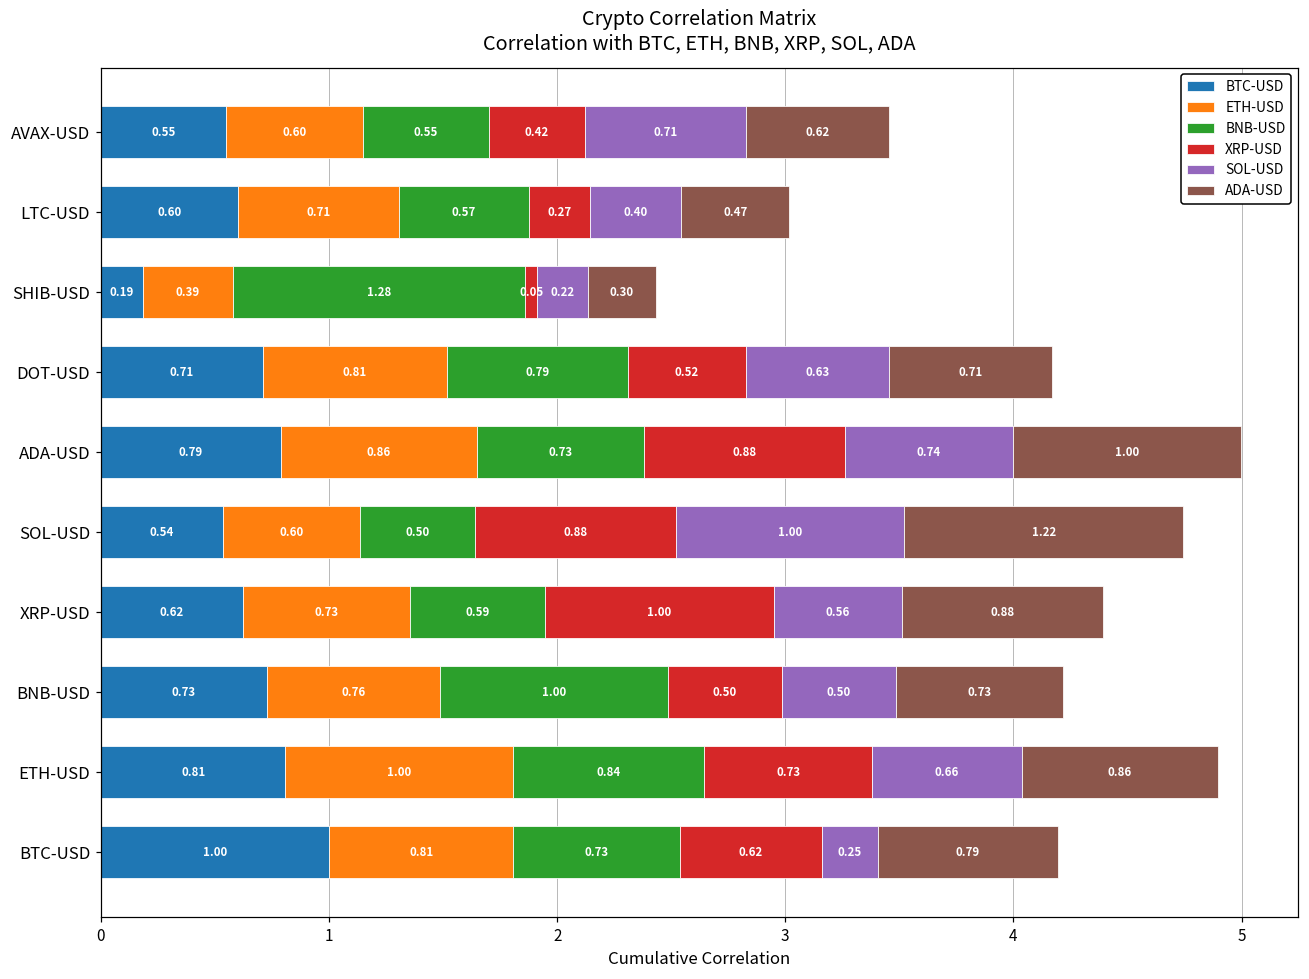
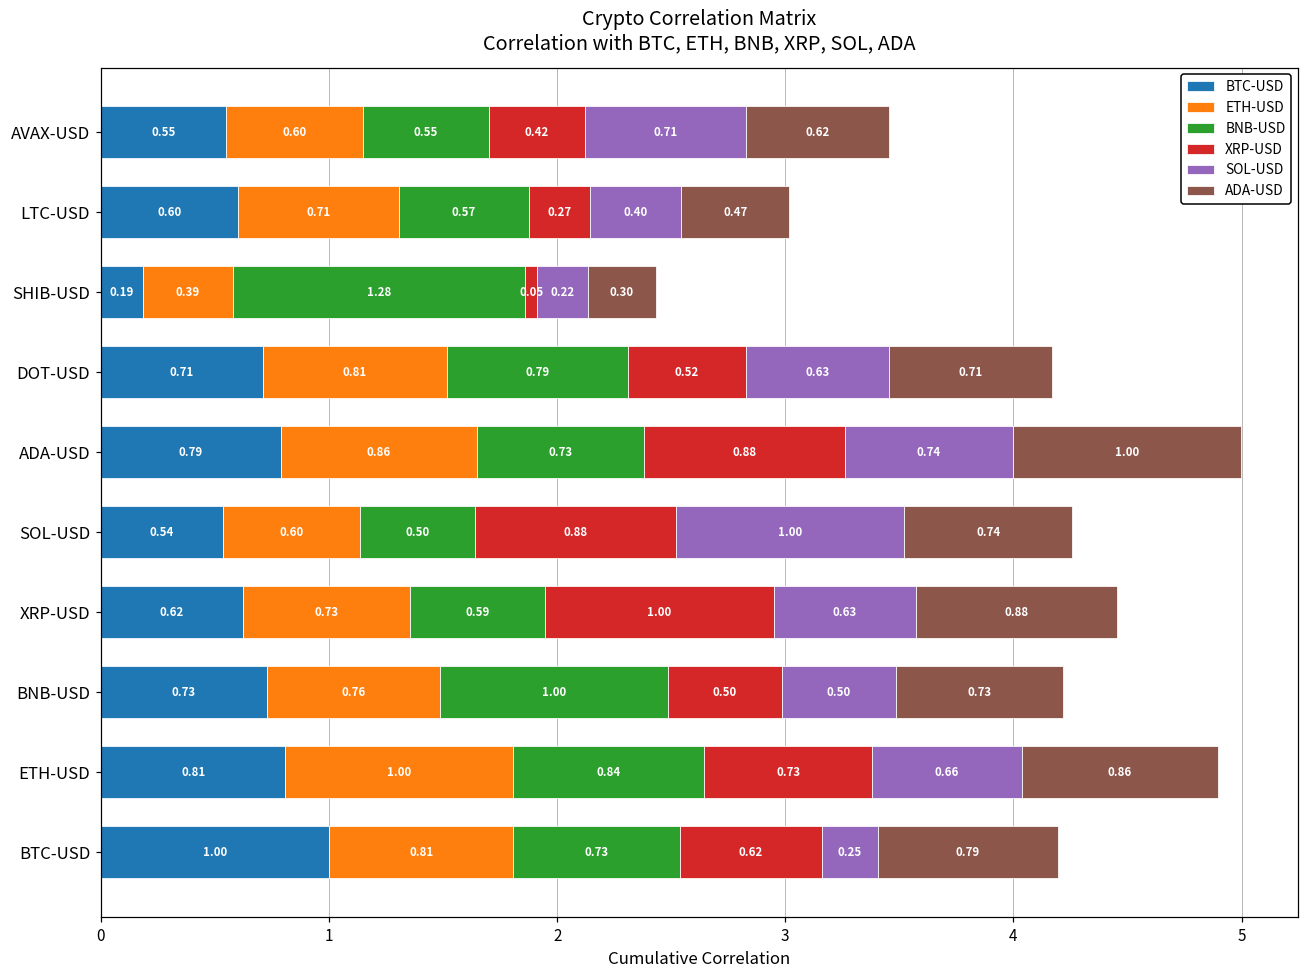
ADA-USD, SOL-USD: 1.22 -> 0.74
SOL-USD, XRP-USD: 0.56 -> 0.63
